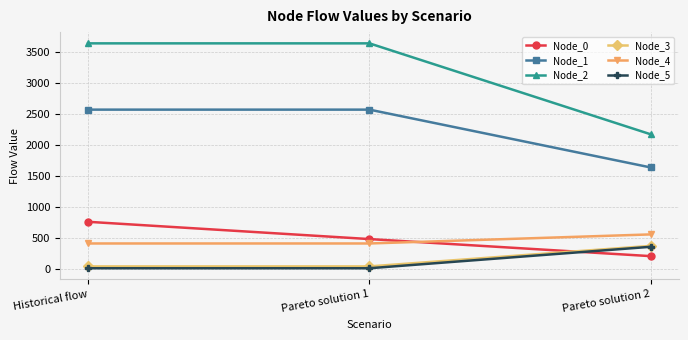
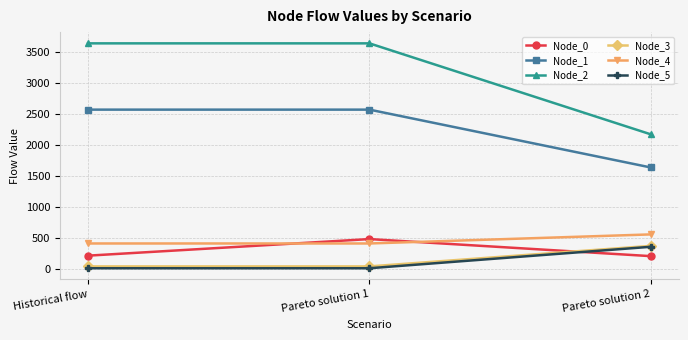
Node_0, Historical flow: 800 -> 200
